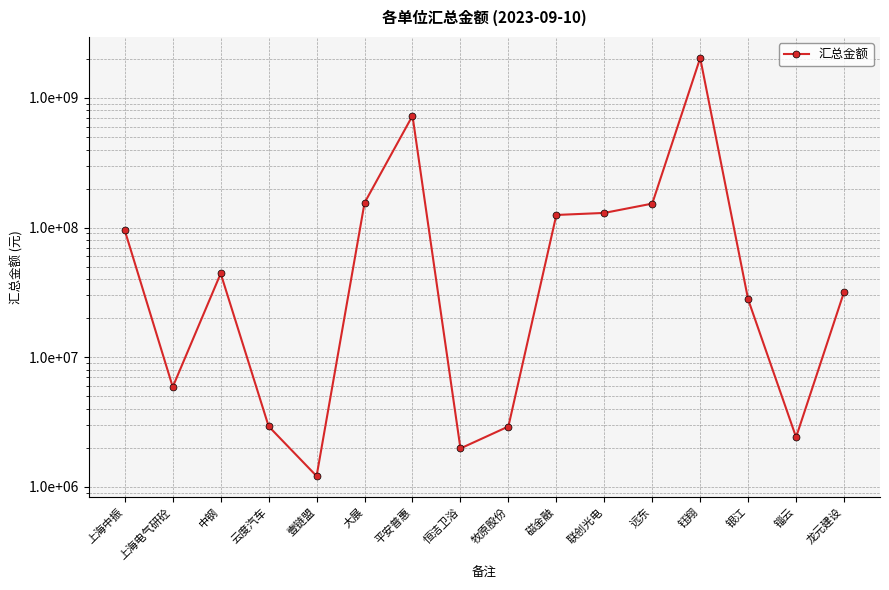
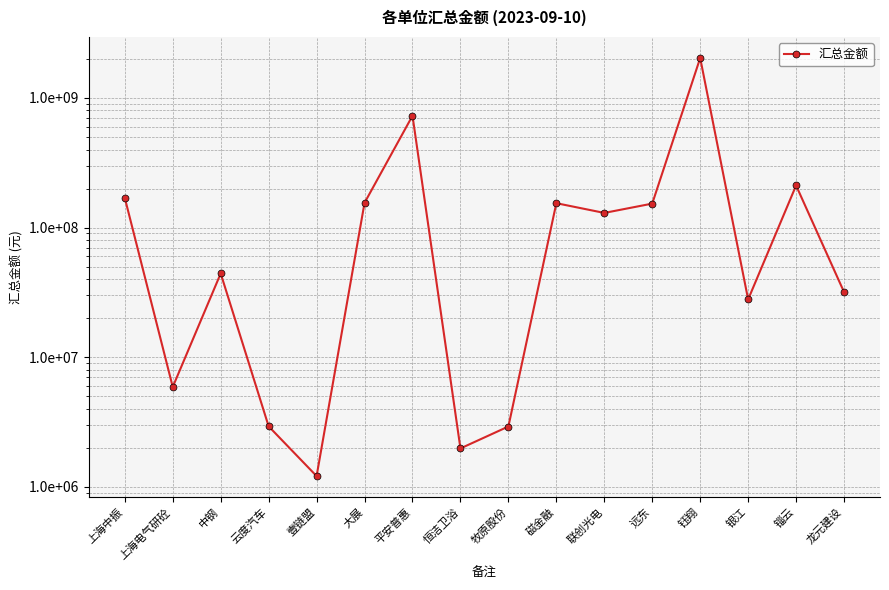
上海中振: 100000000 -> 170000000
磁金融: 130000000 -> 150000000
锱云: 2400000 -> 210000000
